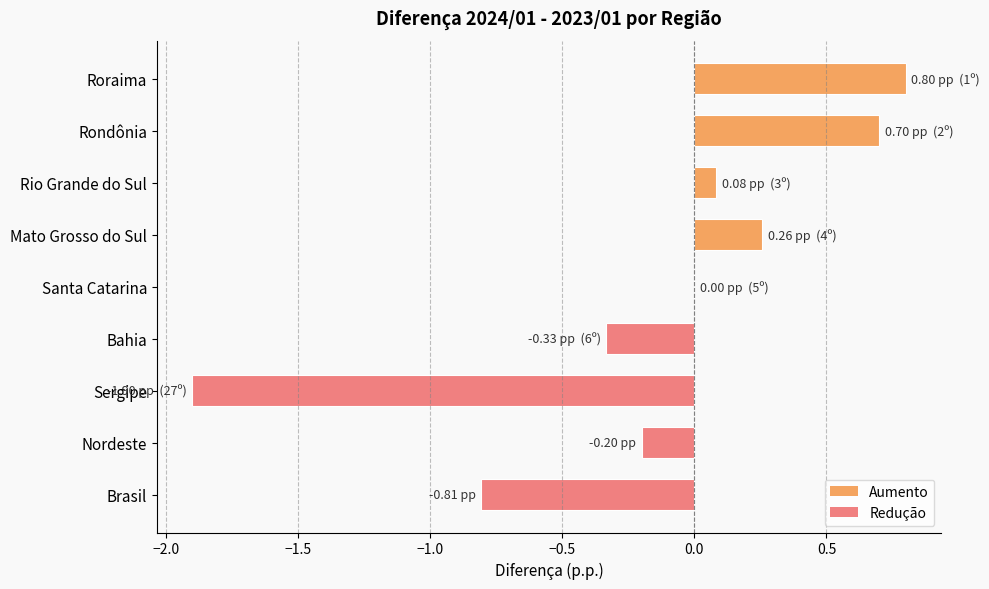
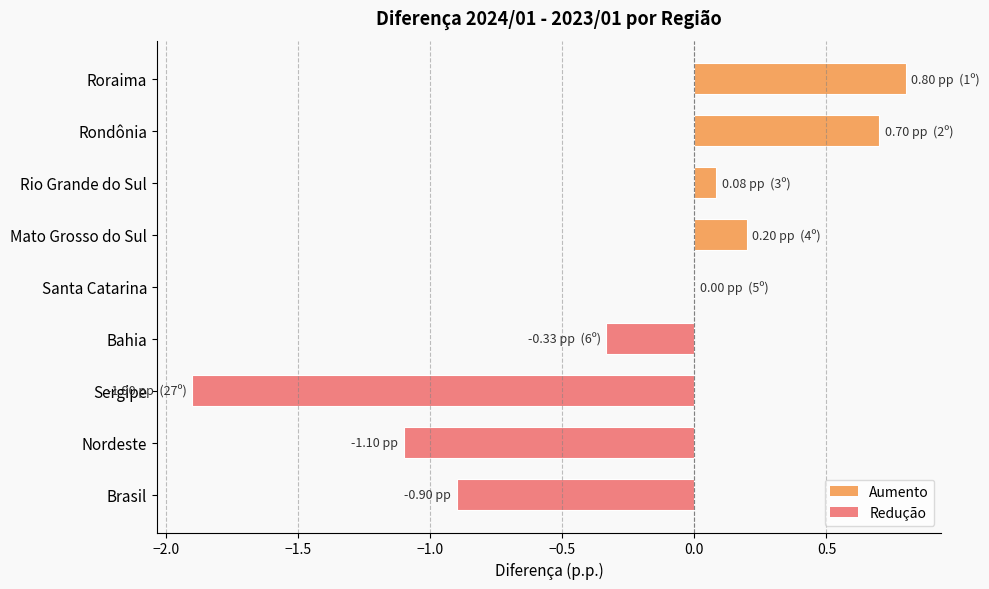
Mato Grosso do Sul: 0.26 -> 0.20
Nordeste: -0.20 -> -1.10
Brasil: -0.81 -> -0.90
